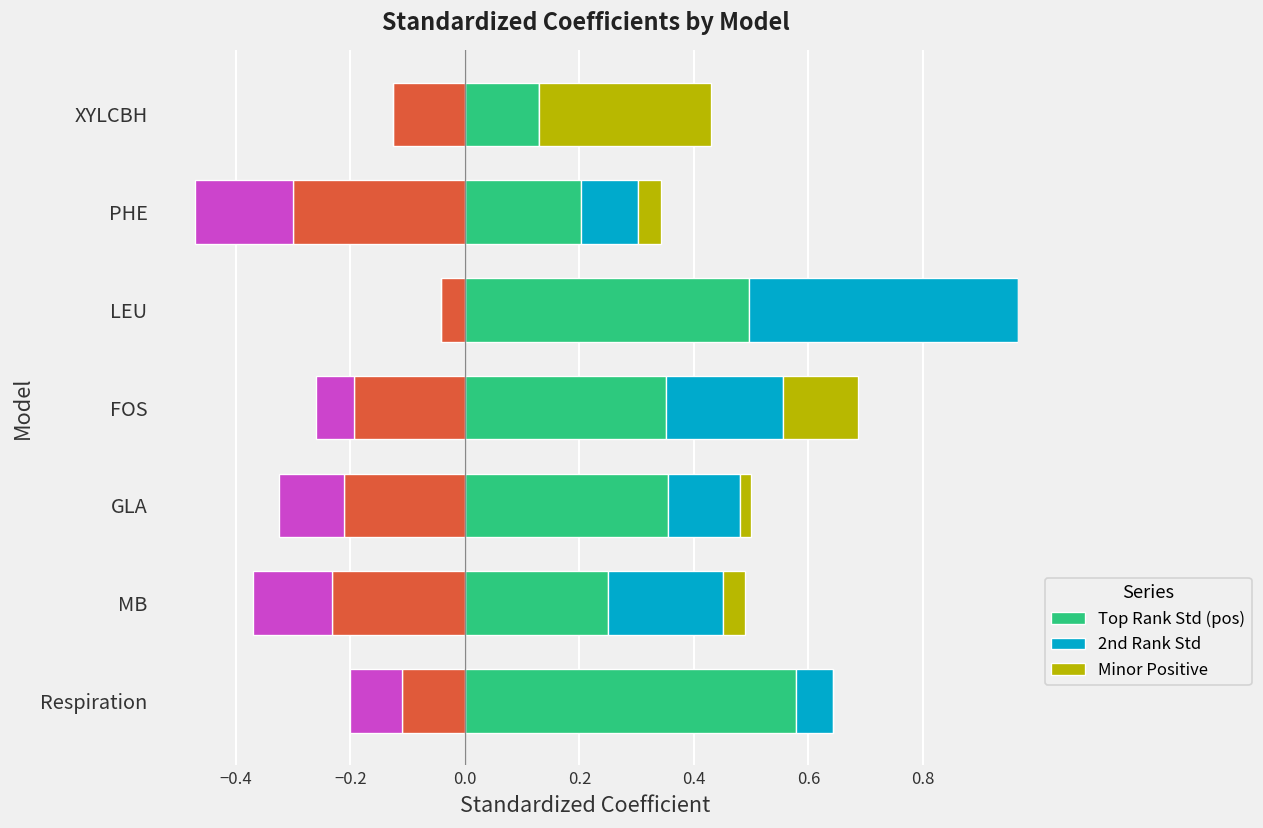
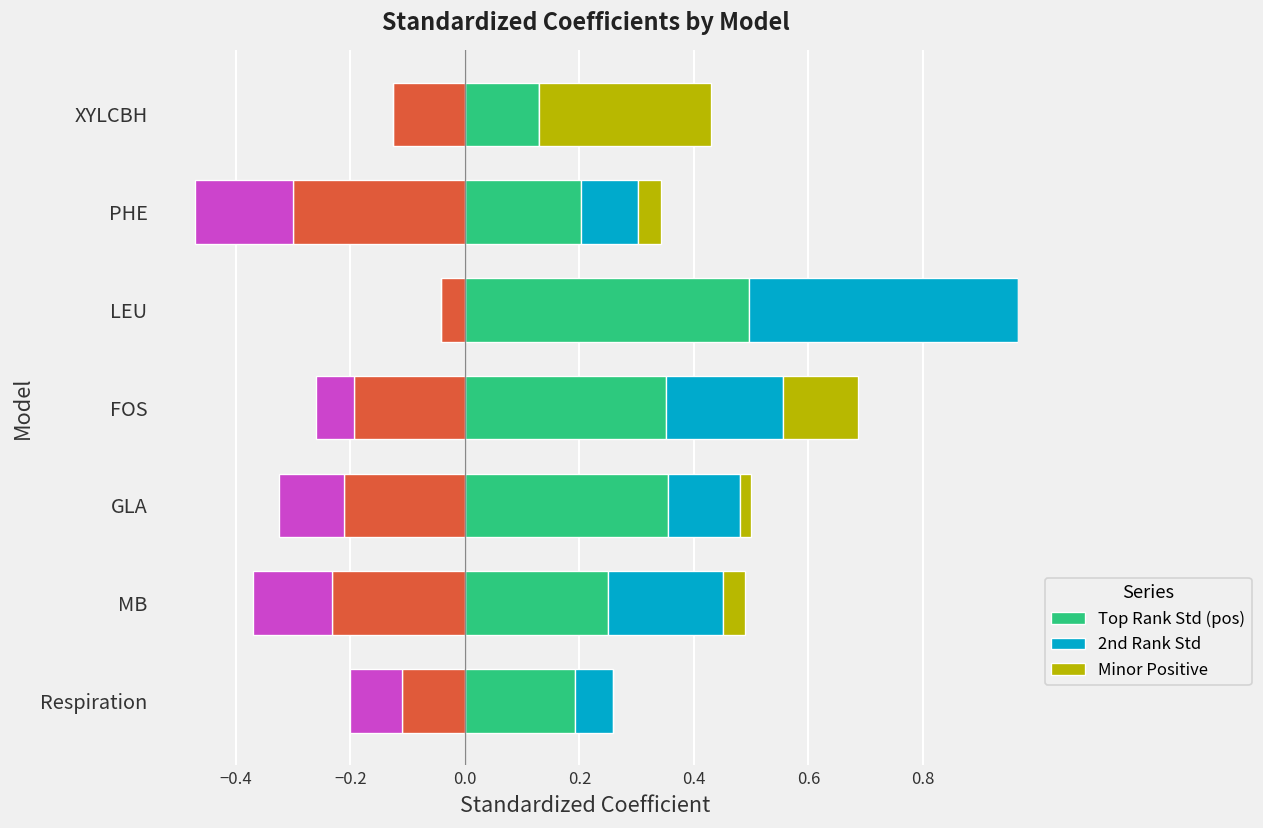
Top Rank Std (pos), Respiration: 0.58 -> 0.19
